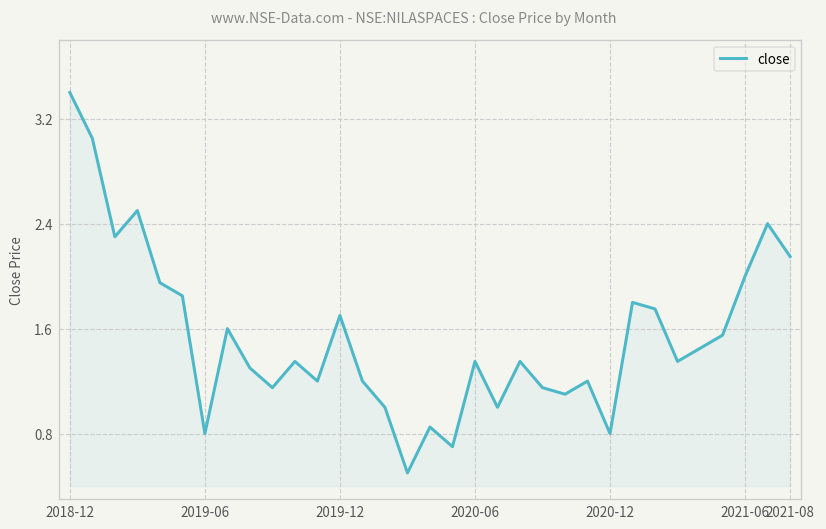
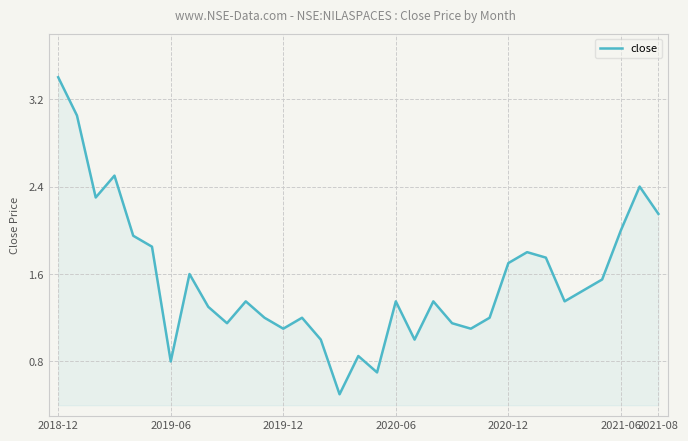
2019-12: 1.7 -> 1.1
2020-12: 0.8 -> 1.7
